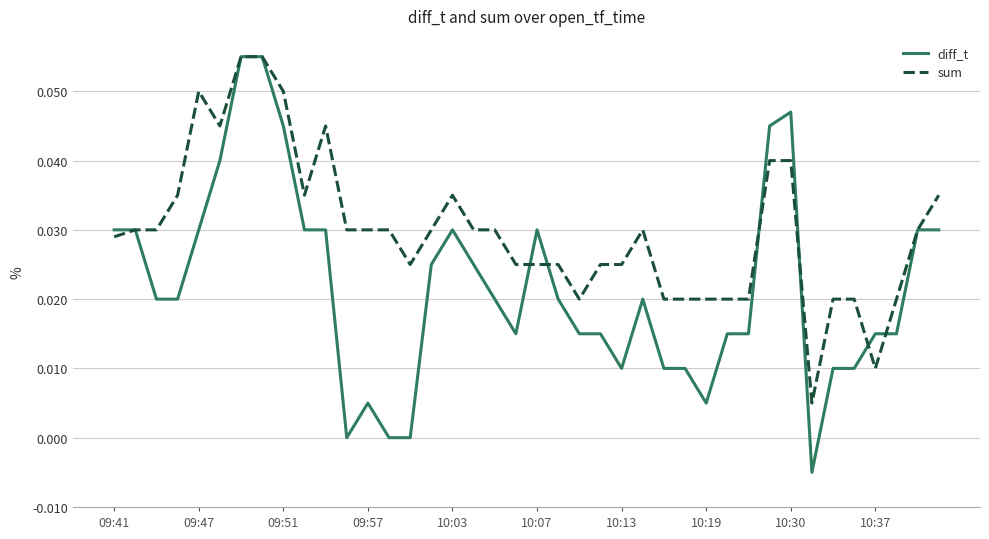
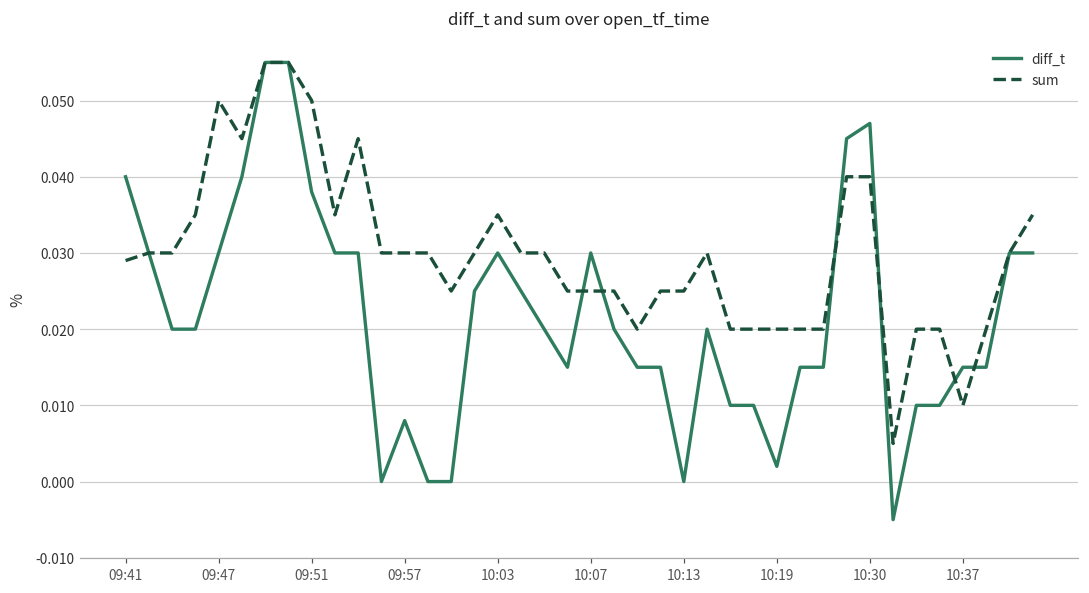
diff_t, 09:41: 0.03 -> 0.04
diff_t, 09:51: 0.045 -> 0.038
diff_t, 09:57: 0.005 -> 0.008
diff_t, 10:13: 0.01 -> 0.00
diff_t, 10:19: 0.005 -> 0.002
